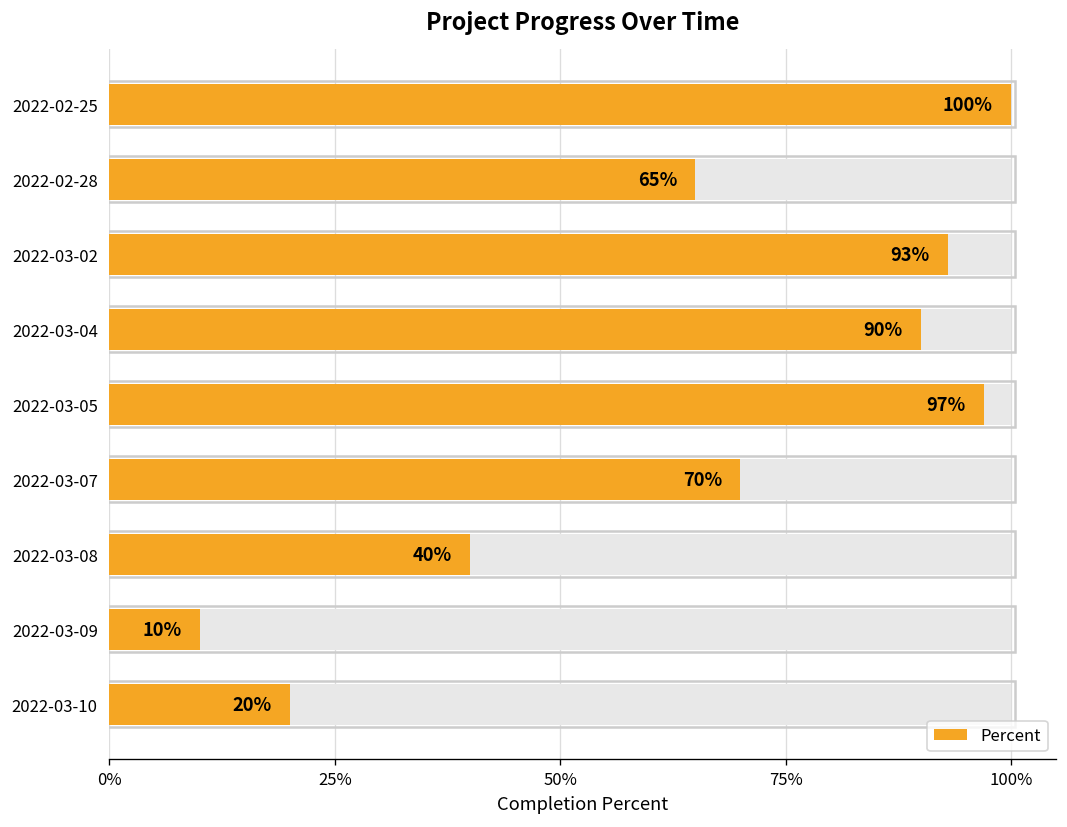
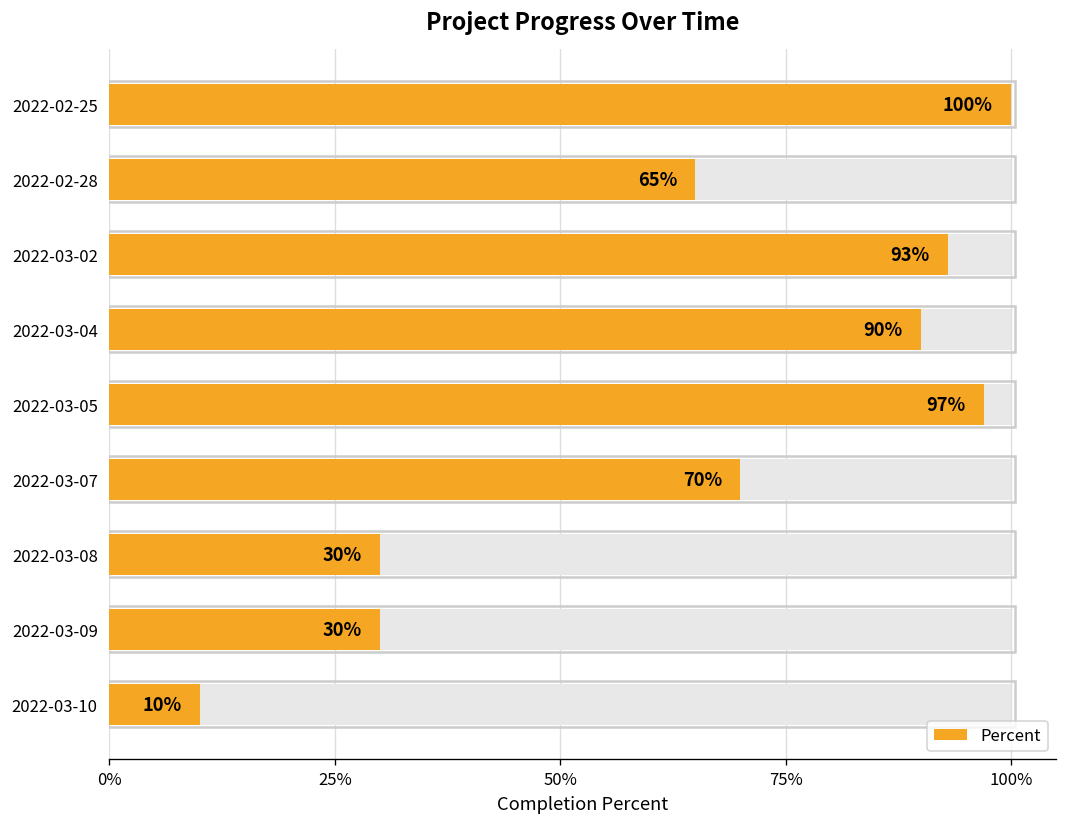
Percent, 2022-03-08: 40% -> 30%
Percent, 2022-03-09: 10% -> 30%
Percent, 2022-03-10: 20% -> 10%
